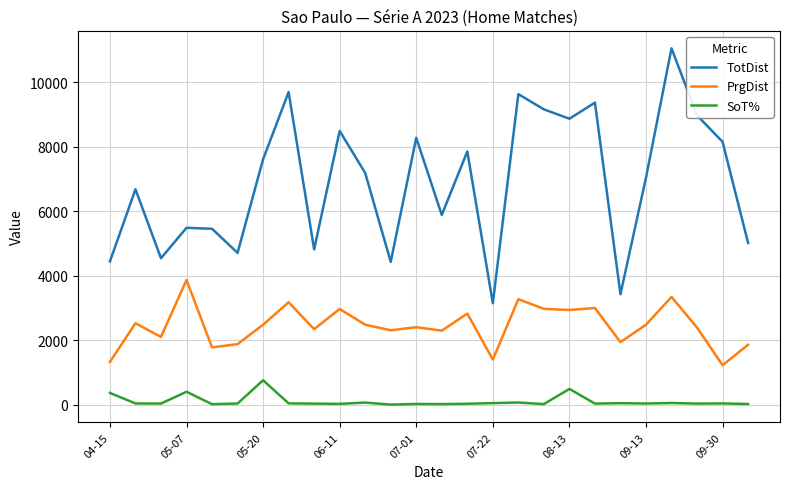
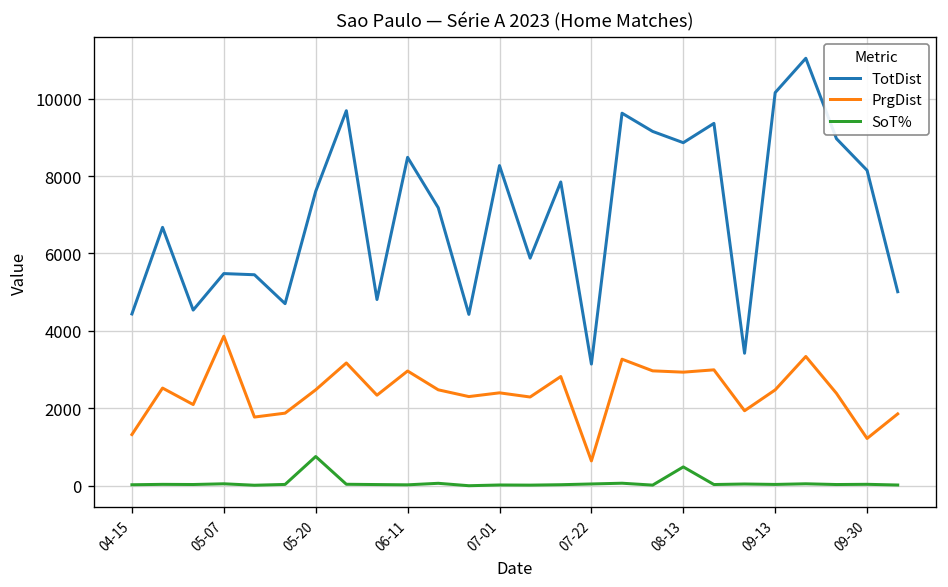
SoT%, 04-15: 400 -> 0
SoT%, 05-07: 400 -> 100
PrgDist, 07-22: 1400 -> 600
TotDist, 09-13: 7000 -> 10200
